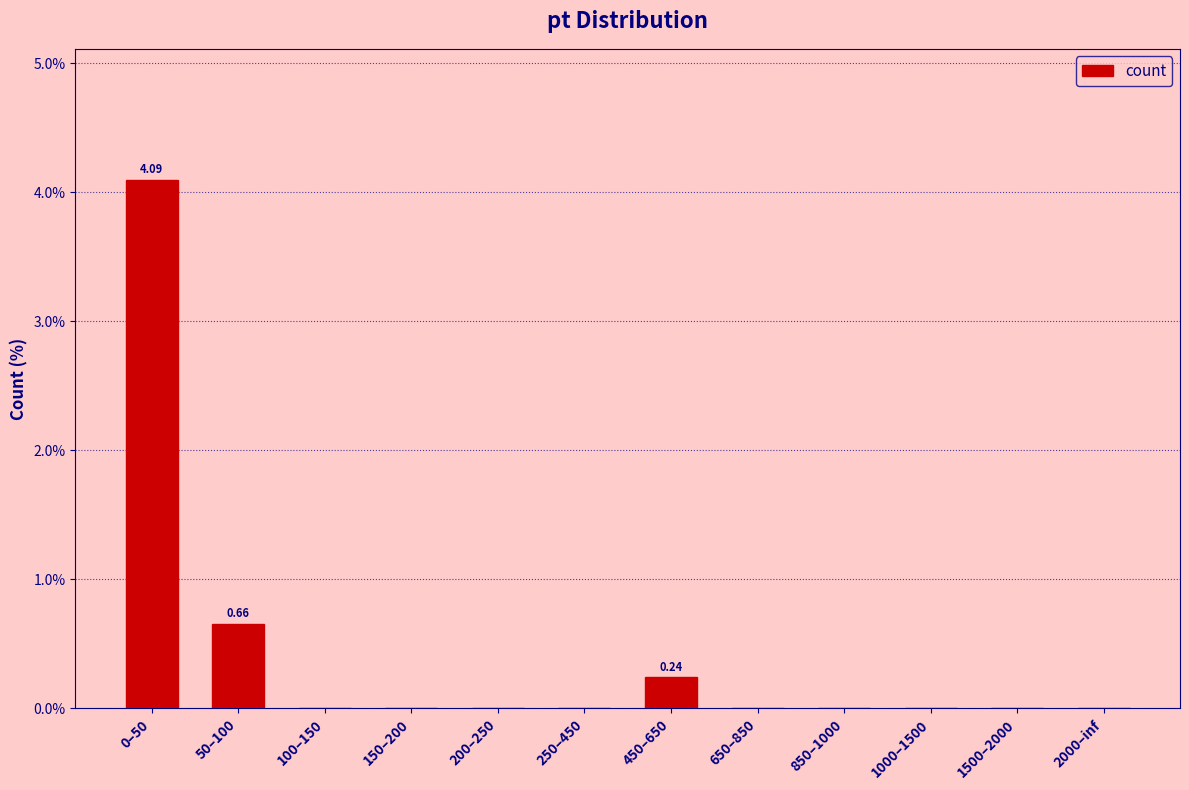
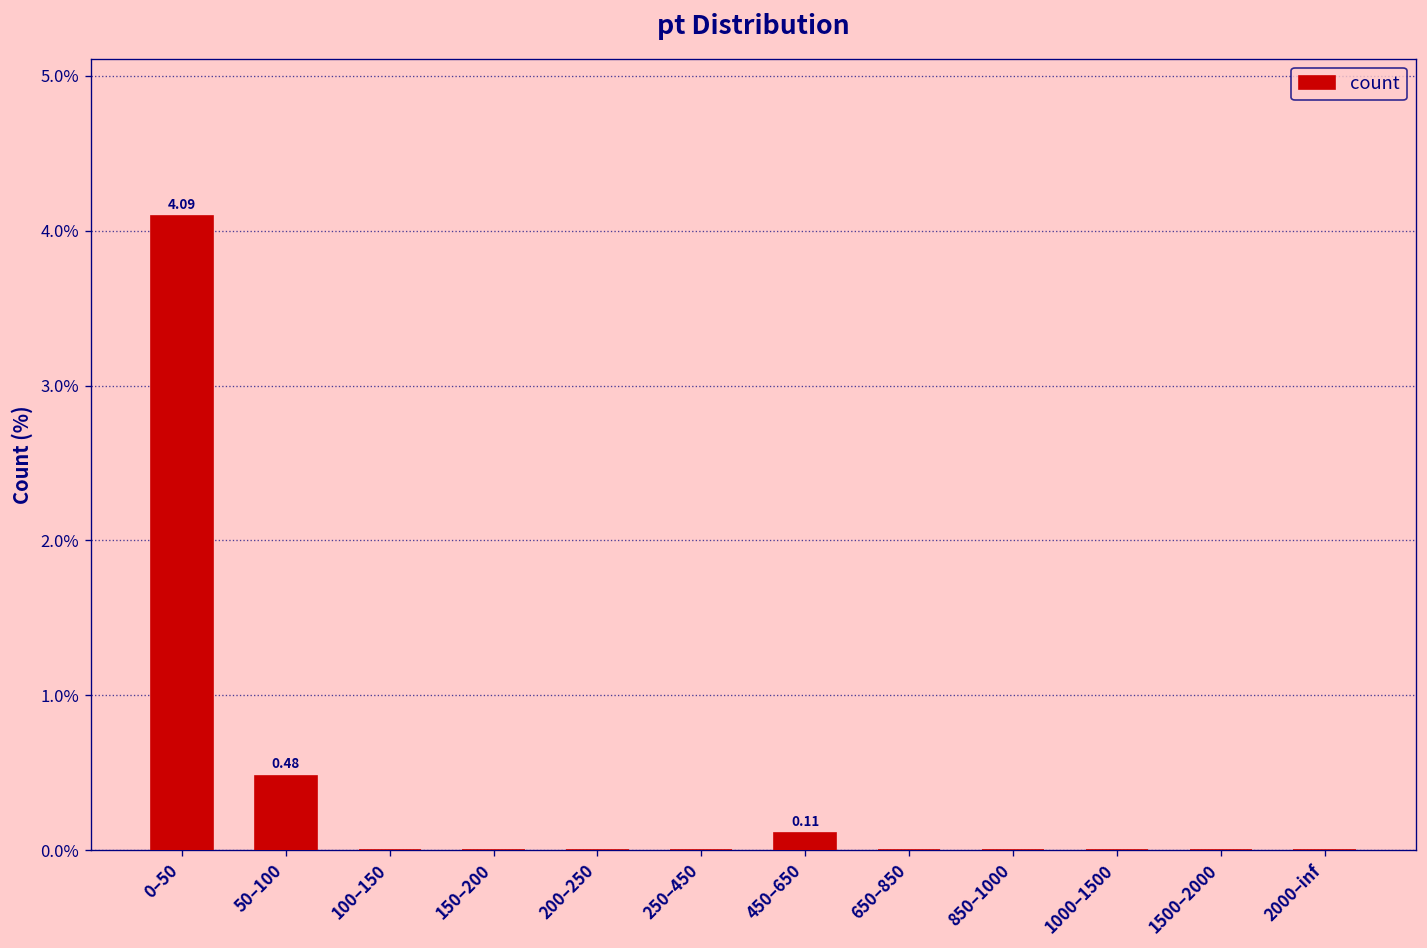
50–100: 0.66 -> 0.48
450–650: 0.24 -> 0.11
